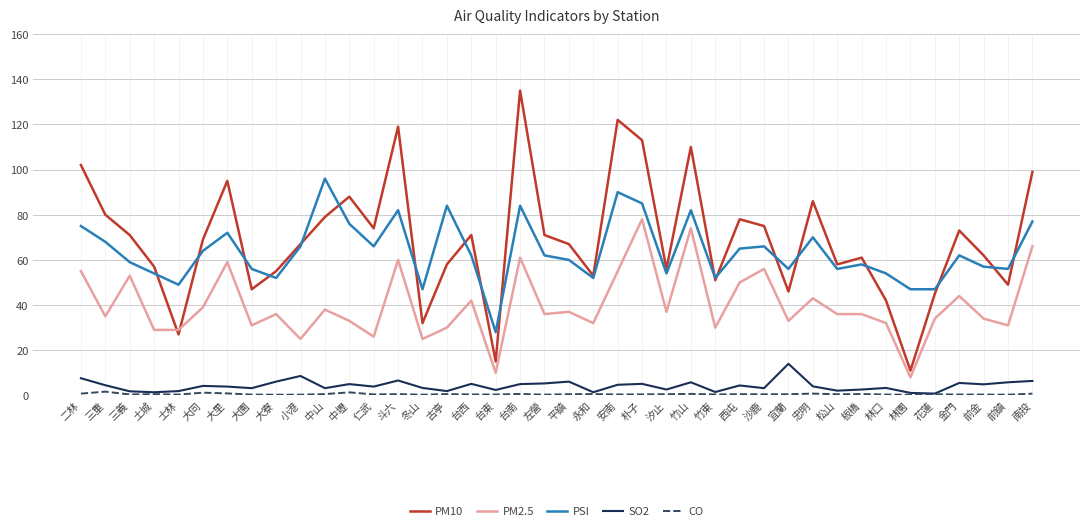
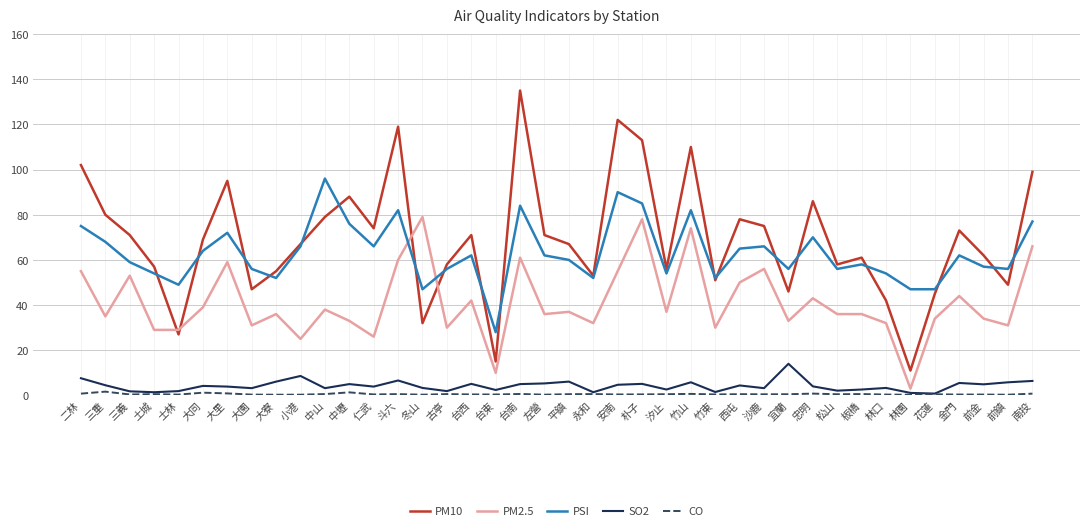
PM2.5, 冬山: 25 -> 79
PSI, 古亭: 84 -> 56
PM2.5, 林園: 8 -> 3
